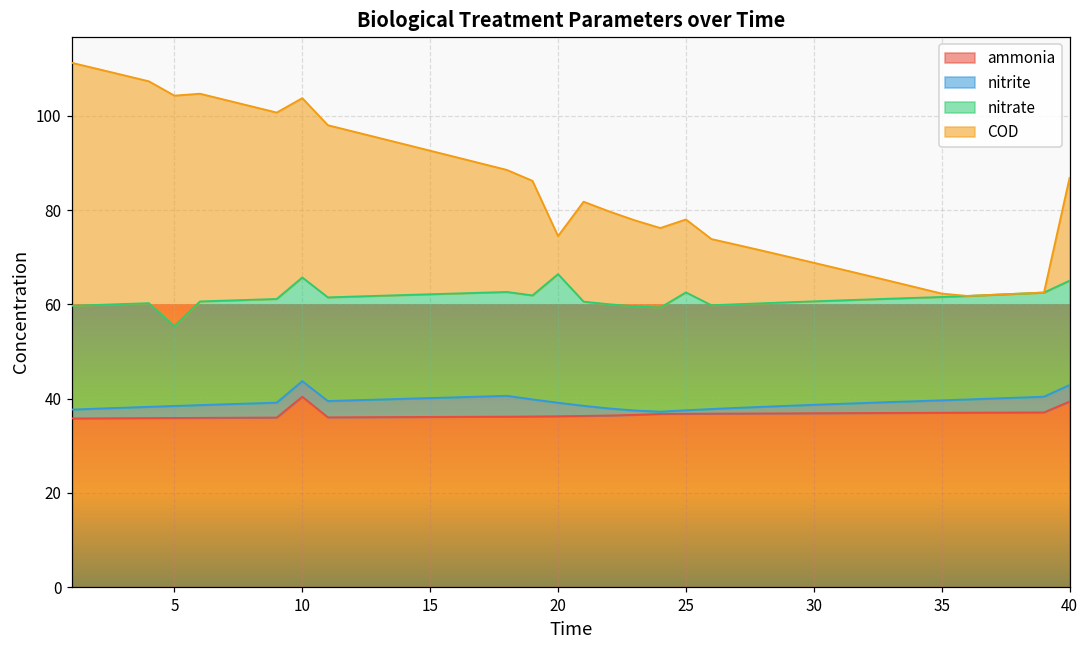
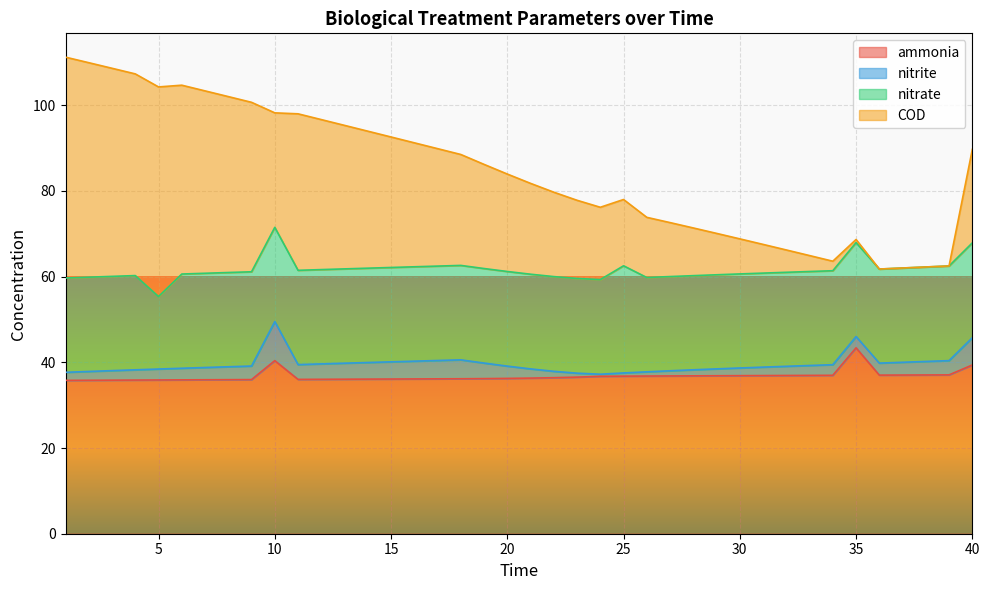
nitrite, 10: 3 -> 9
COD, 10: 38 -> 27
nitrate, 20: 27 -> 22
COD, 20: 8 -> 23
ammonia, 35: 37 -> 43
nitrite, 40: 4 -> 6
